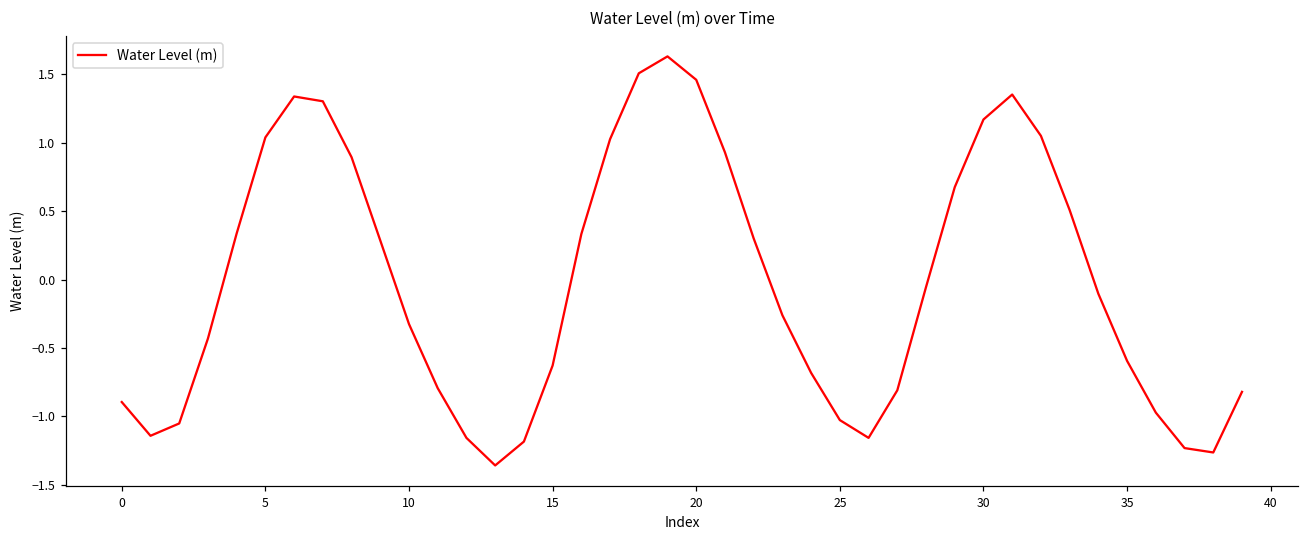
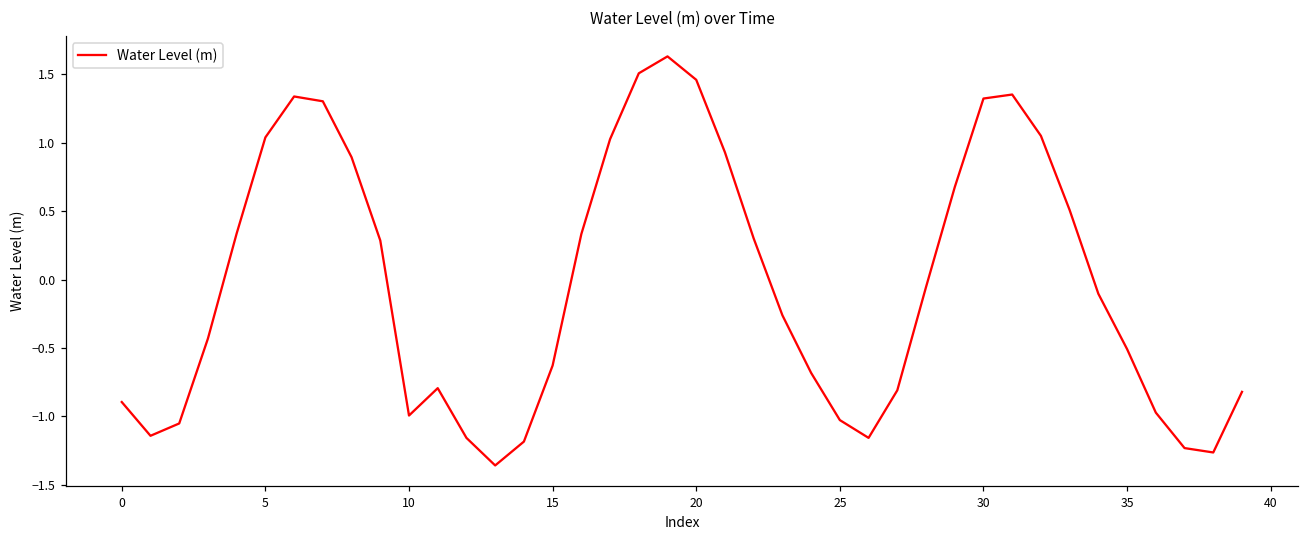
10: -0.33 -> -0.99
30: 1.17 -> 1.32
35: -0.59 -> -0.51
